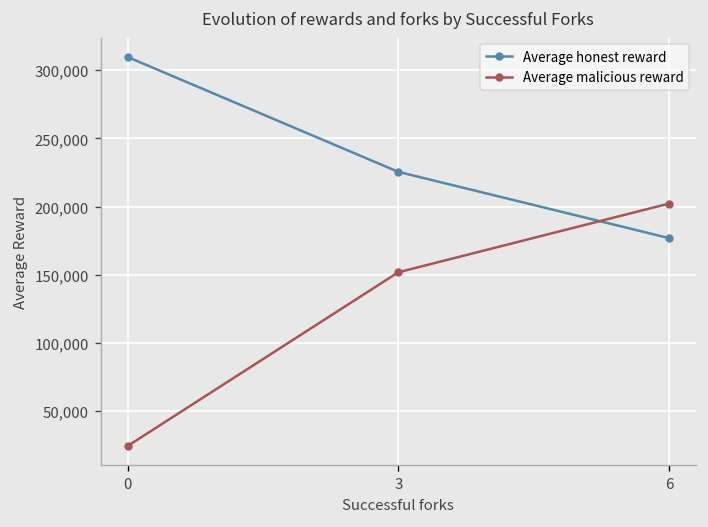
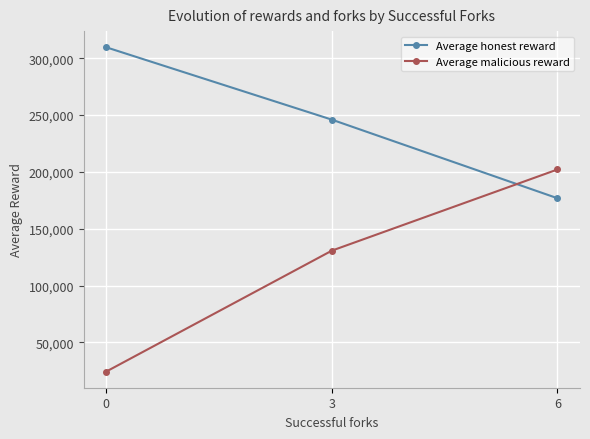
Average honest reward, 3: 225,000 -> 246,000
Average malicious reward, 3: 152,000 -> 131,000
